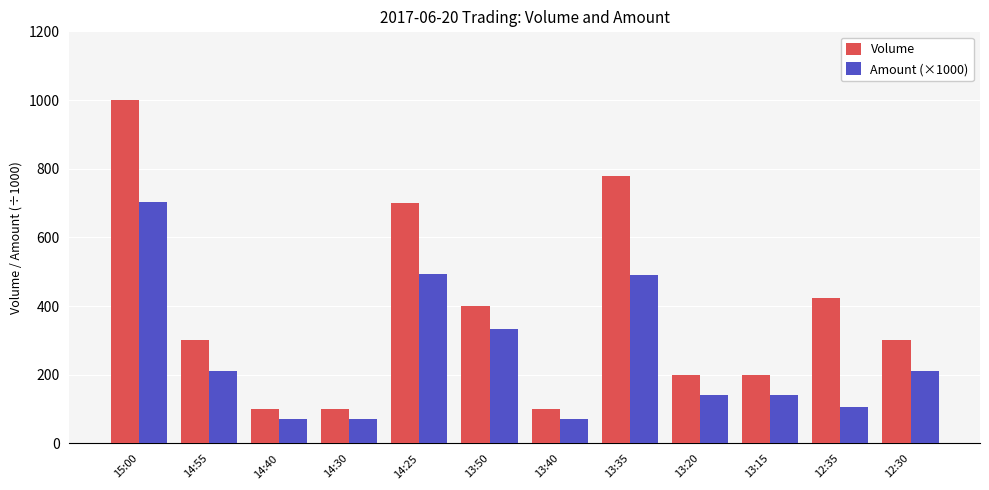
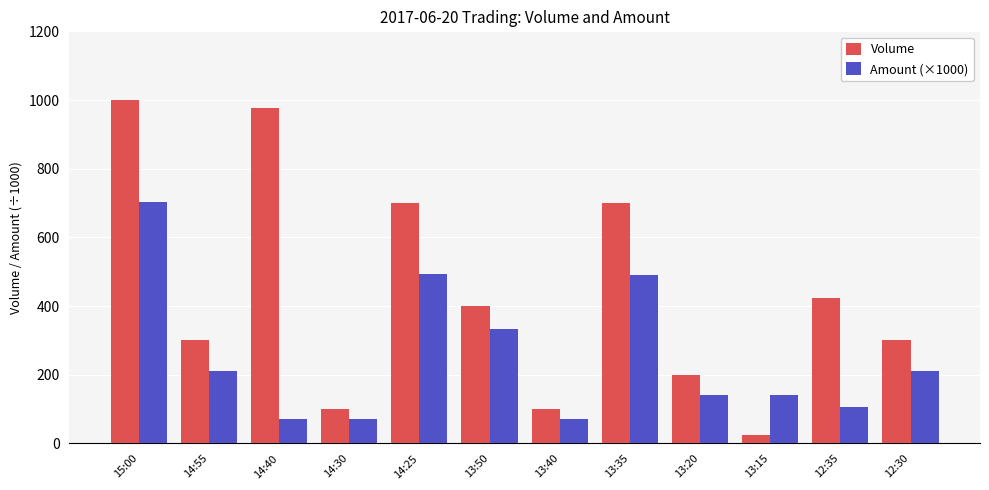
Volume, 14:40: 100 -> 980
Volume, 13:35: 780 -> 700
Volume, 13:15: 200 -> 20
